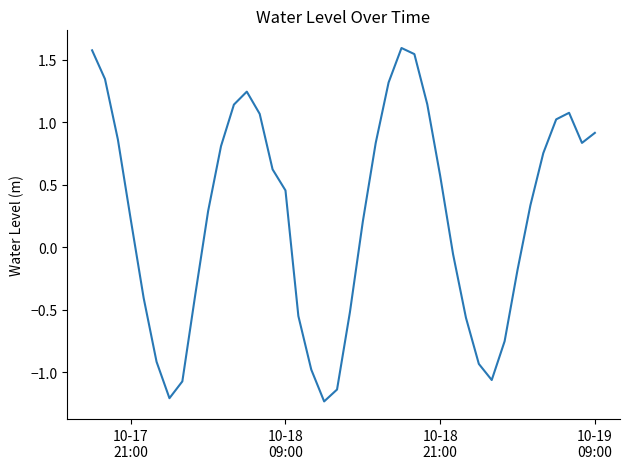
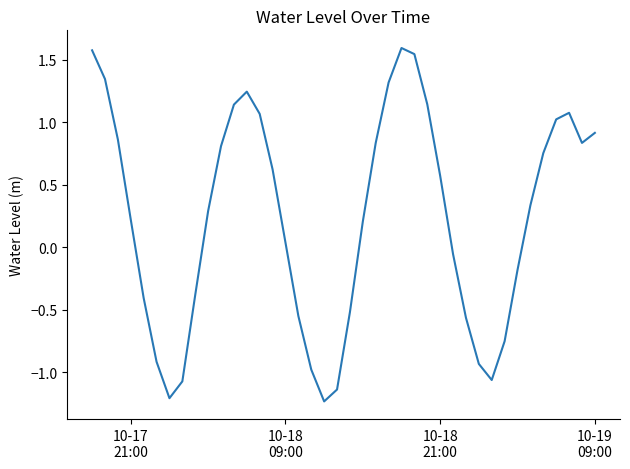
10-18 09:00: 0.45 -> 0.04
